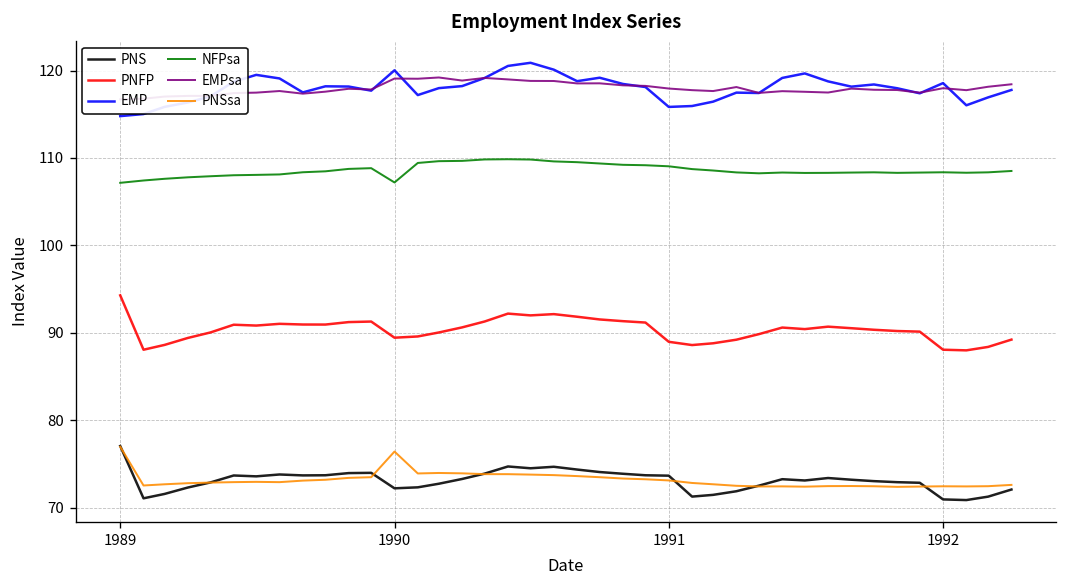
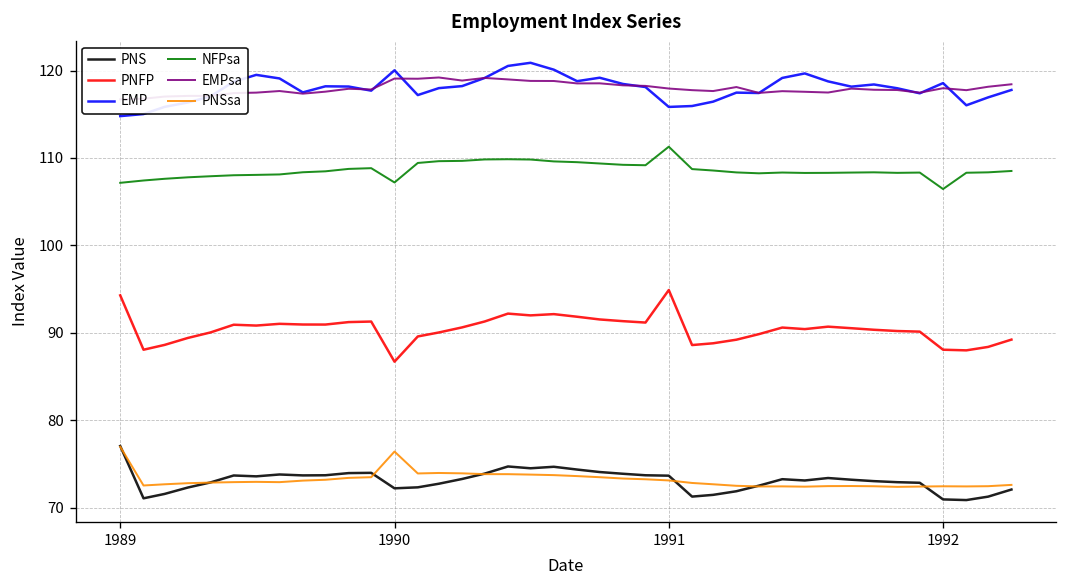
PNFP, 1990: 89 -> 87
PNFP, 1991: 89 -> 95
NFPsa, 1991: 109 -> 111
NFPsa, 1992: 108 -> 106
